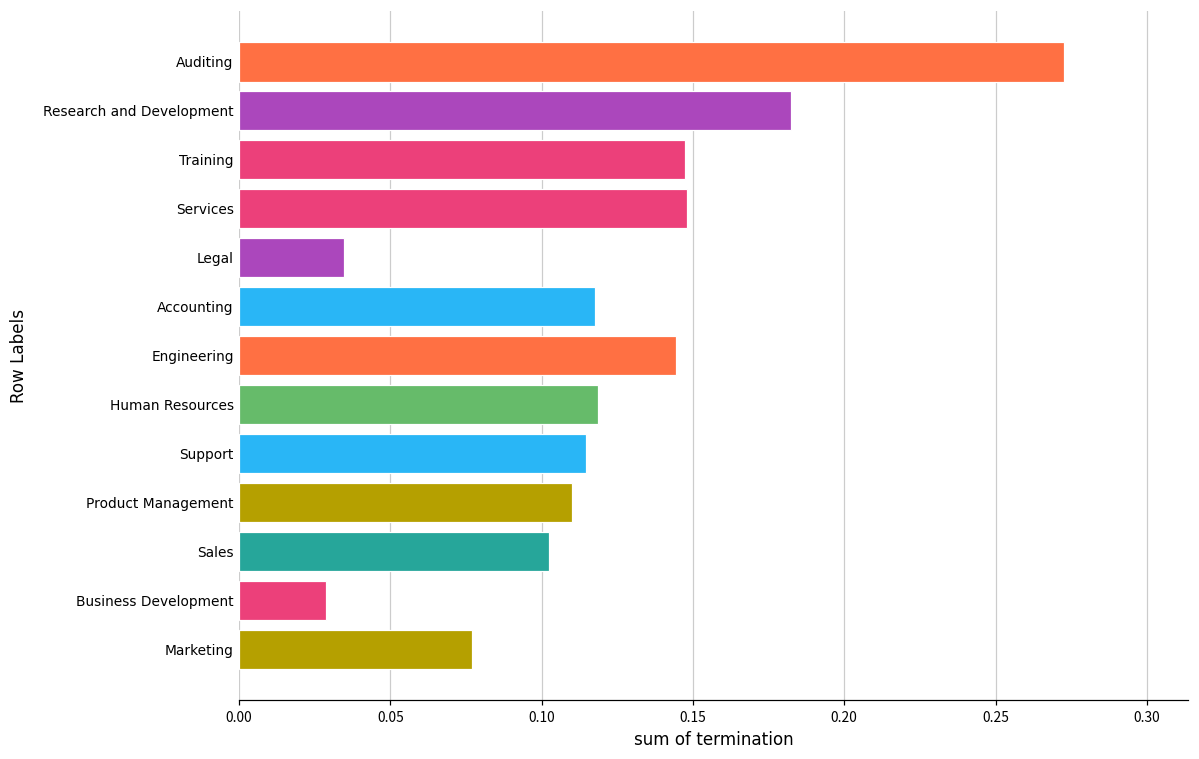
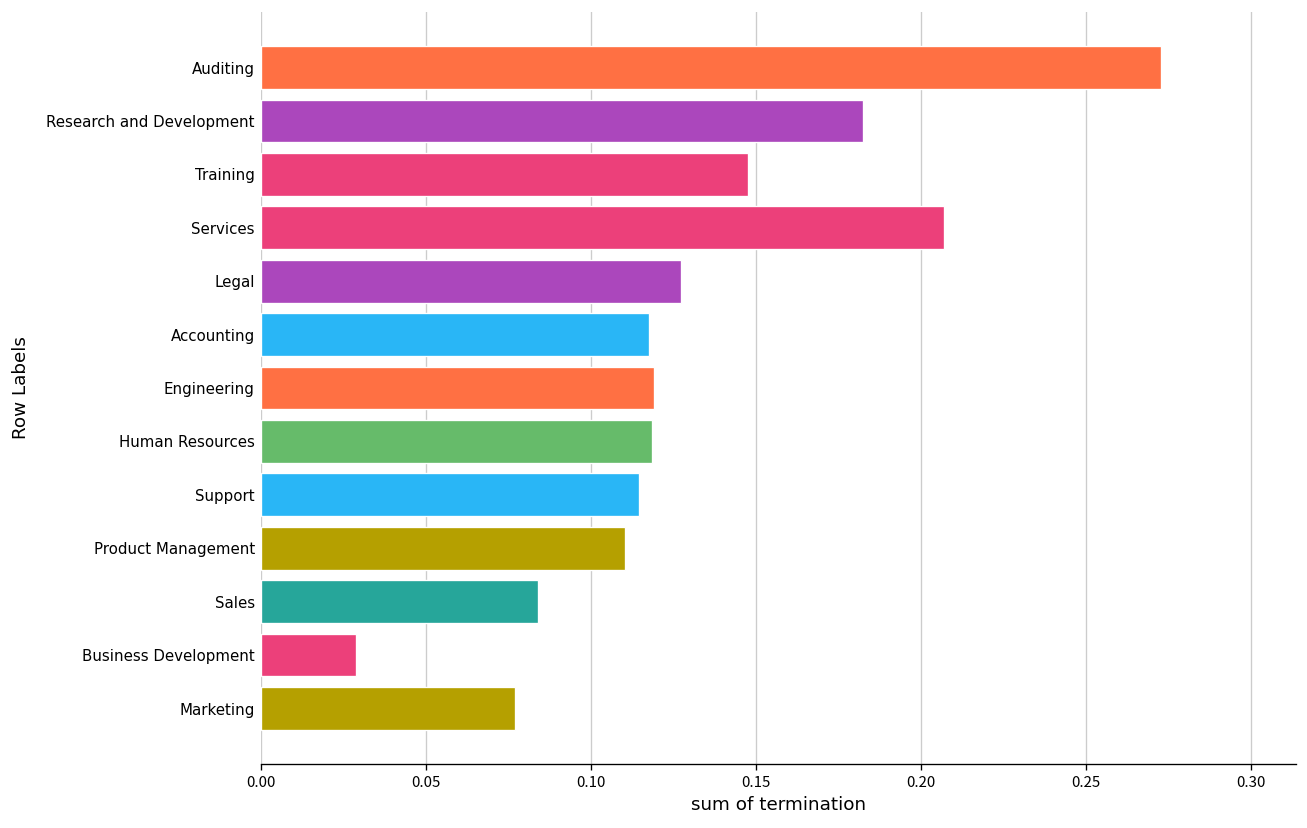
Services: 0.148 -> 0.207
Legal: 0.035 -> 0.127
Engineering: 0.144 -> 0.119
Sales: 0.102 -> 0.084
